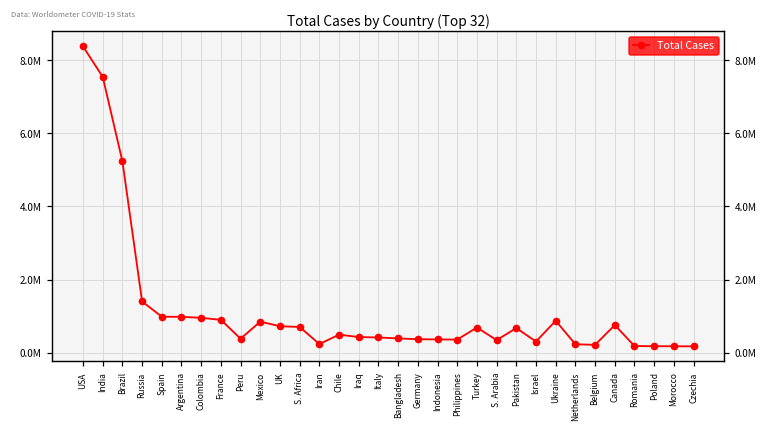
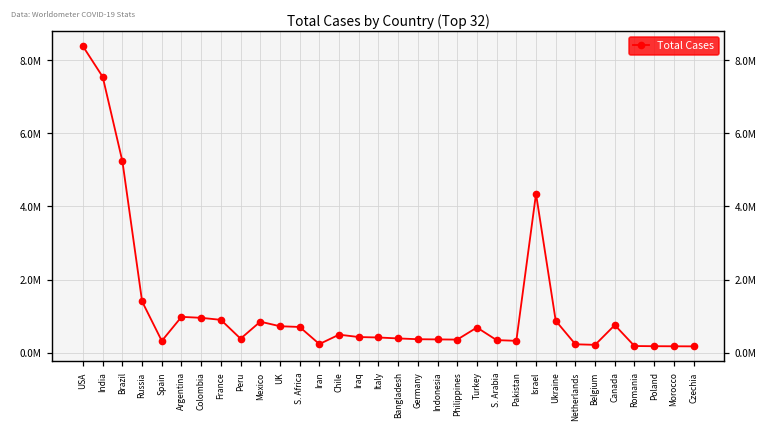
Spain: 1000000 -> 300000
Pakistan: 700000 -> 300000
Israel: 300000 -> 4300000
